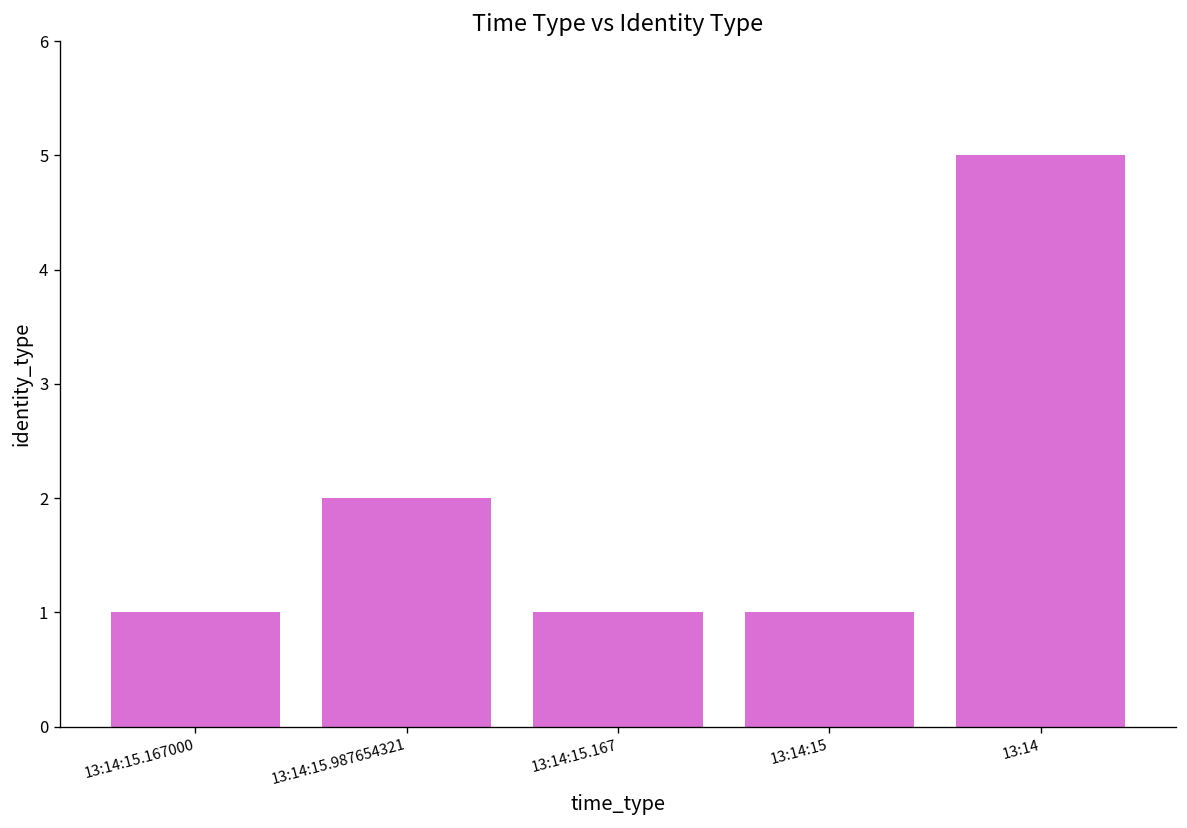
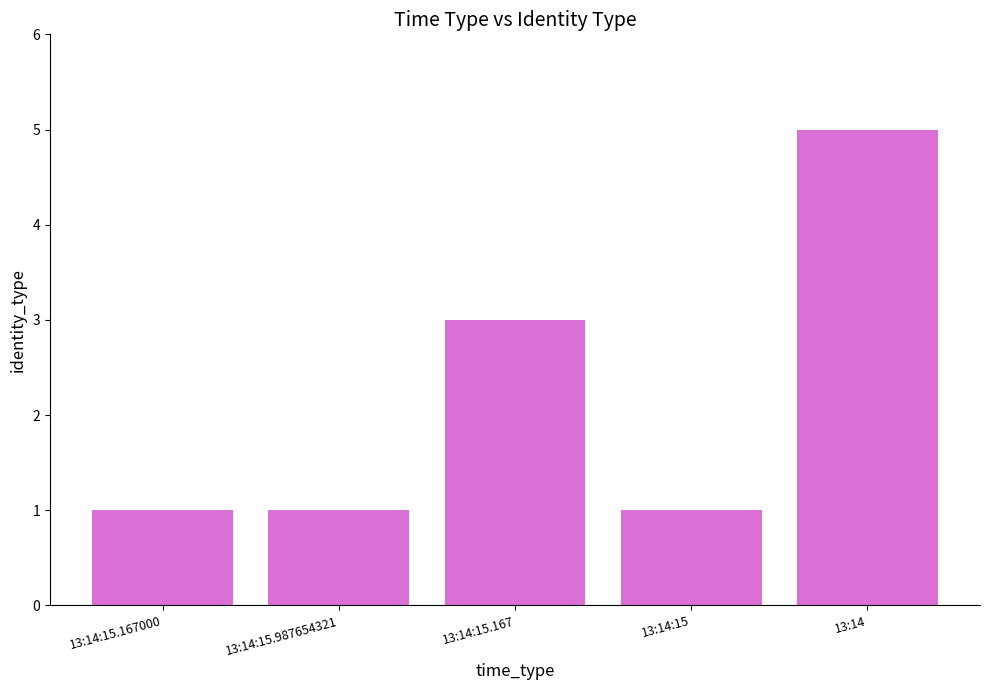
13:14:15.987654321: 2 -> 1
13:14:15.167: 1 -> 3
